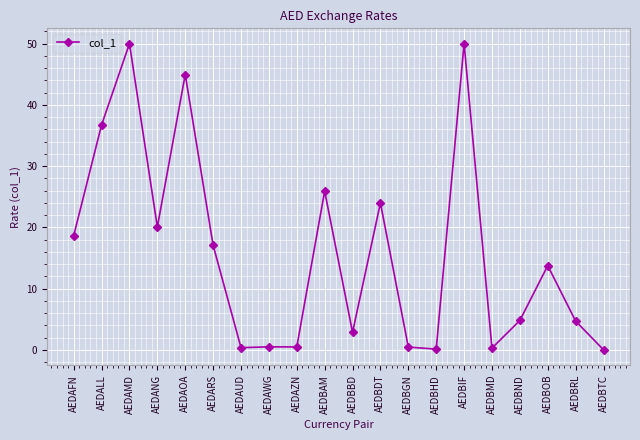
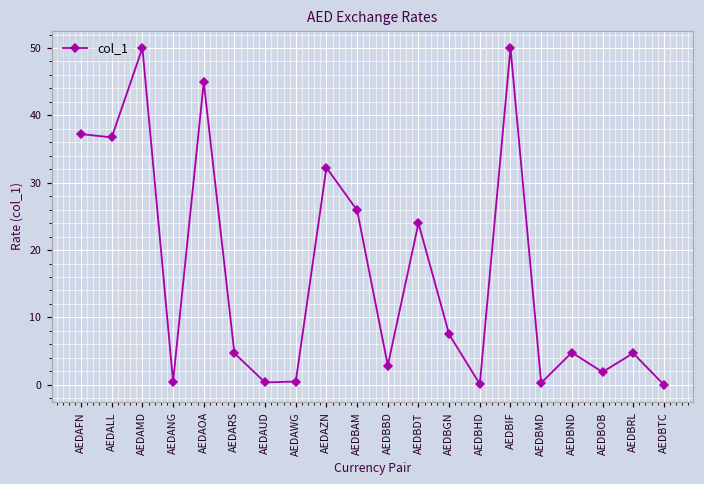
AEDAFN: 19 -> 37
AEDANG: 20 -> 0
AEDARS: 17 -> 5
AEDAZN: 0 -> 32
AEDBGN: 0 -> 7
AEDBOB: 14 -> 2
